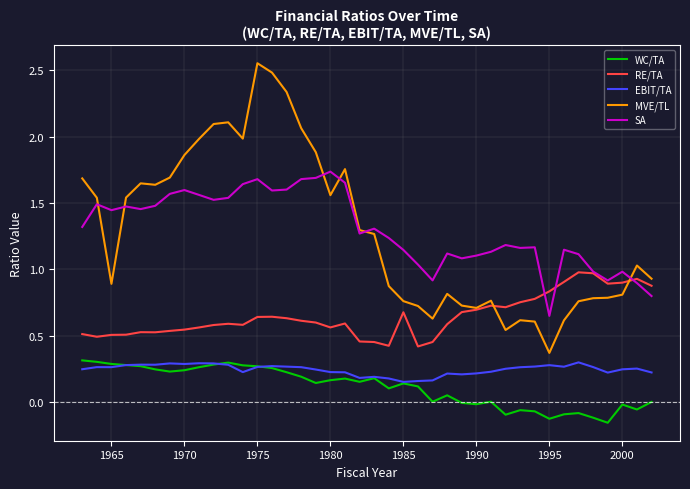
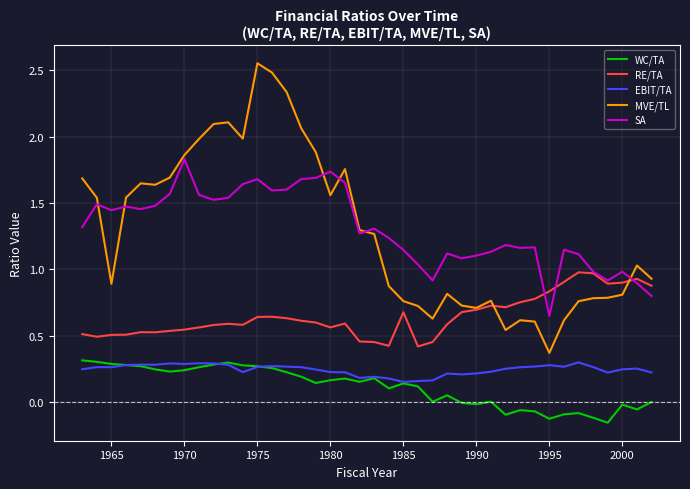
SA, 1970: 1.60 -> 1.83
